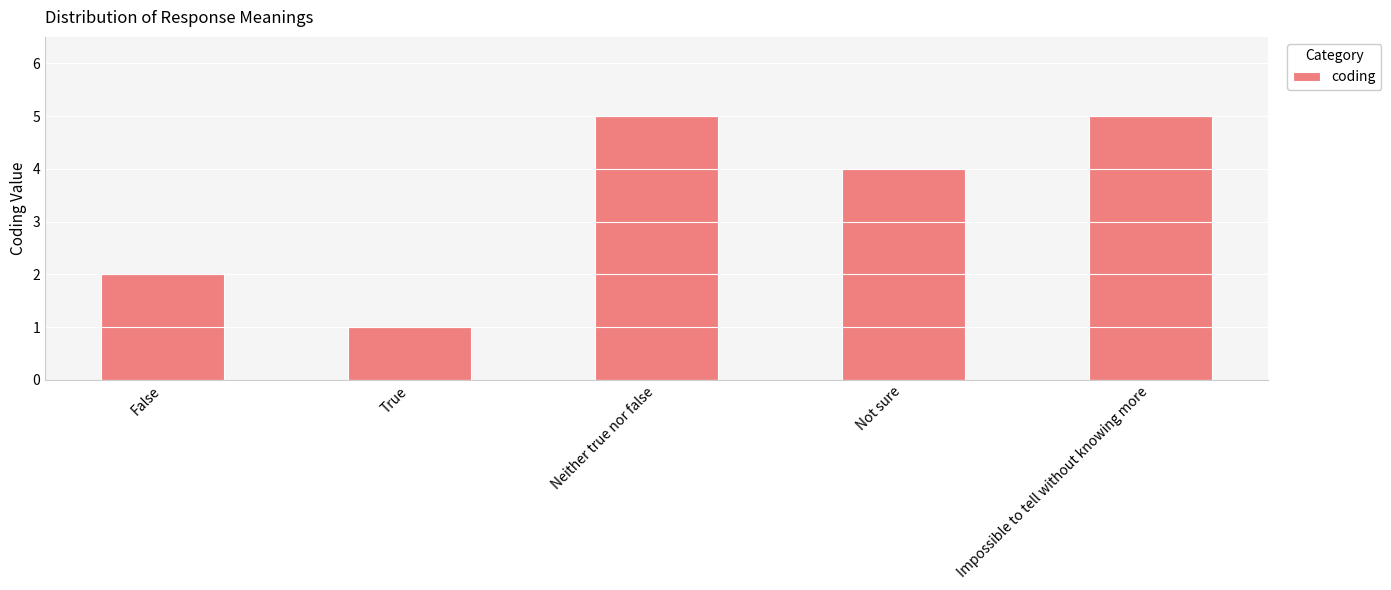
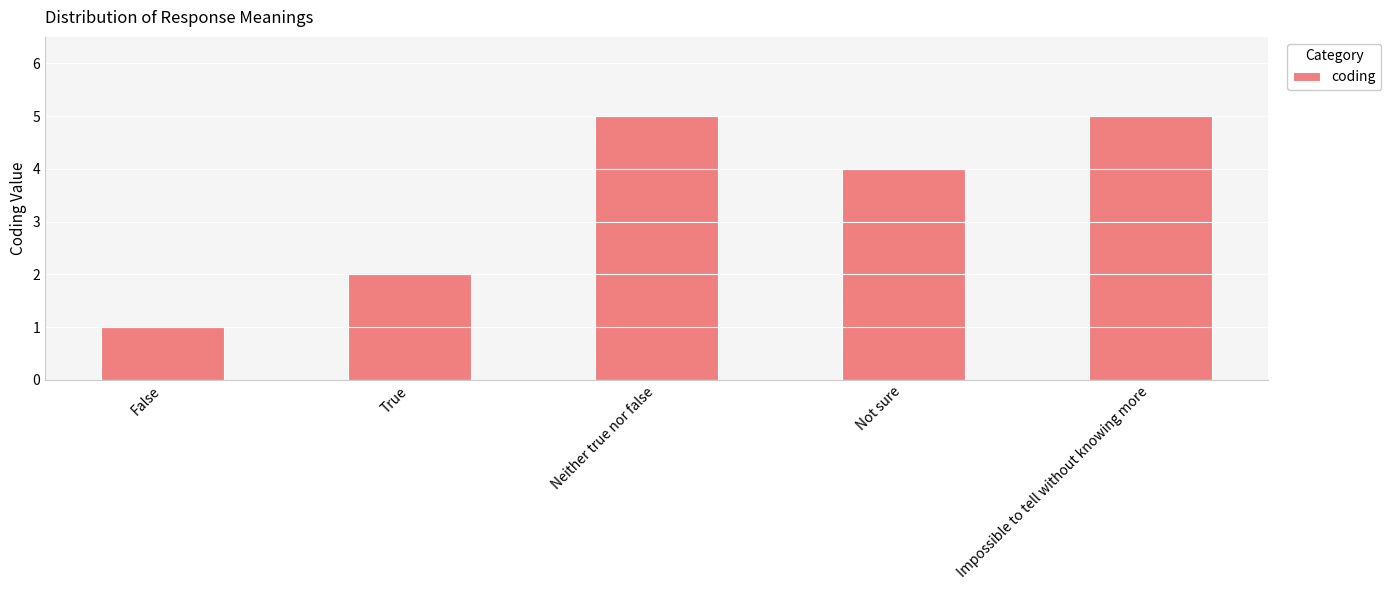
False: 2 -> 1
True: 1 -> 2
